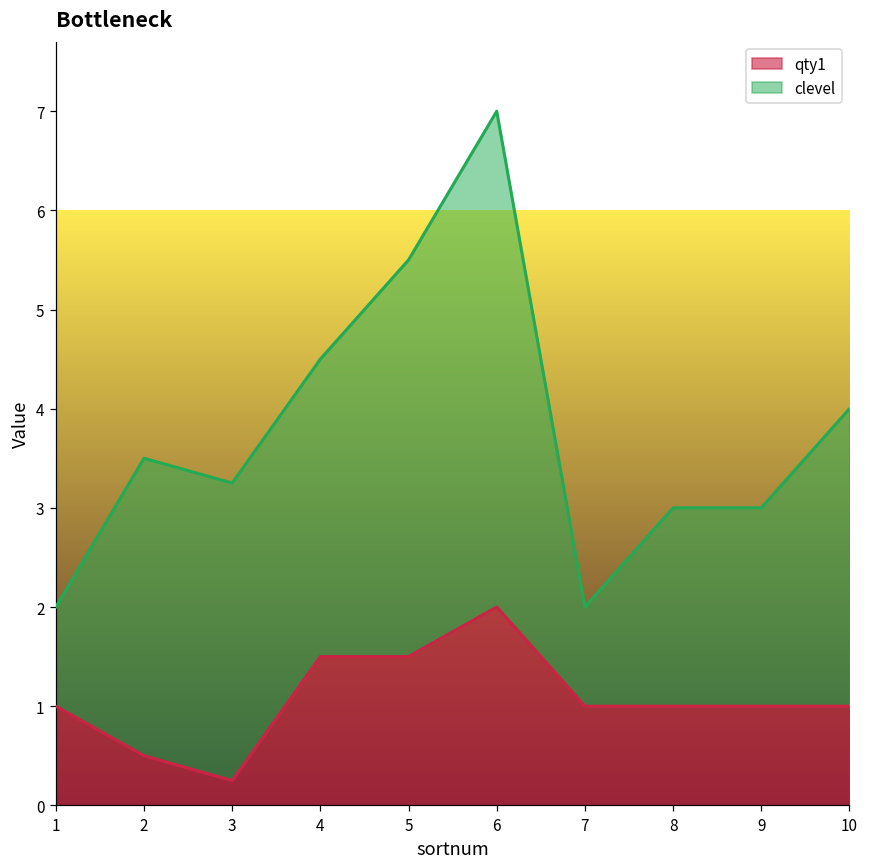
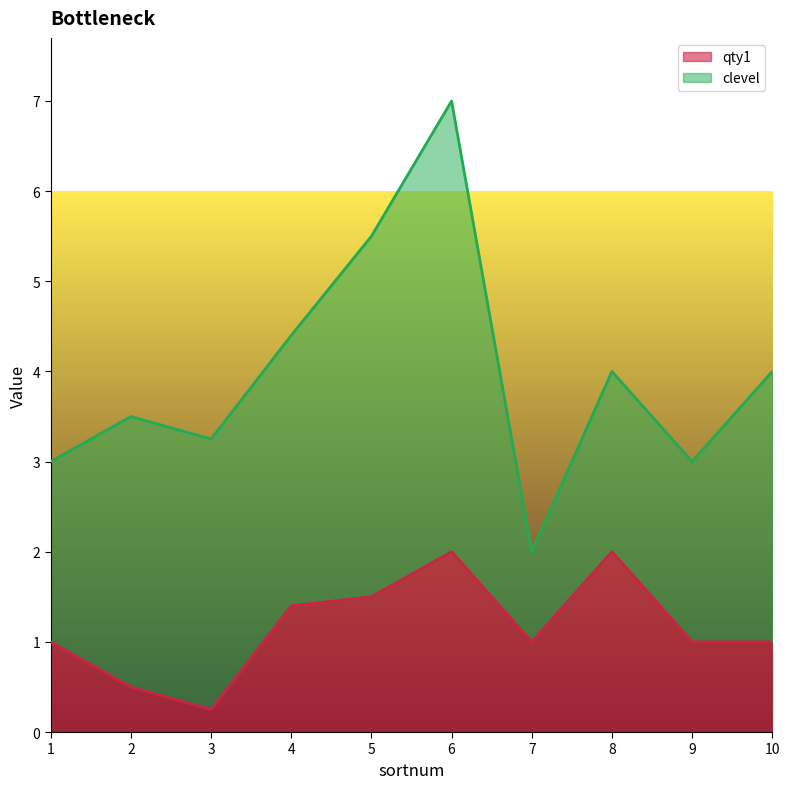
clevel, 1: 1 -> 2
qty1, 4: 1.5 -> 1.4
qty1, 8: 1 -> 2
